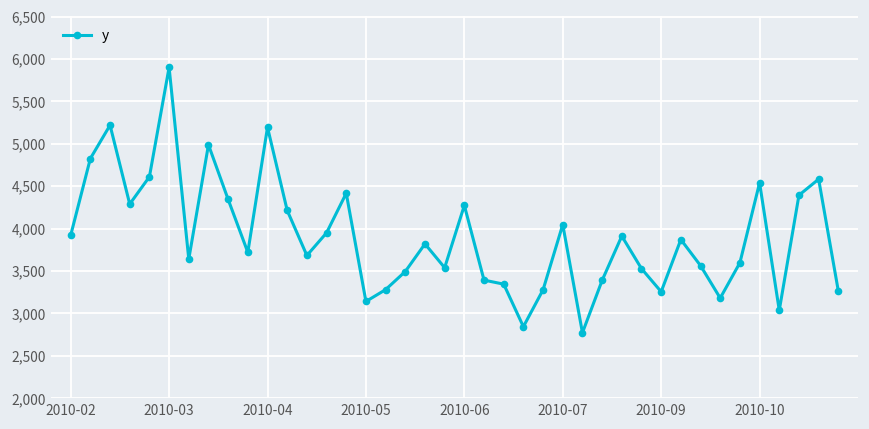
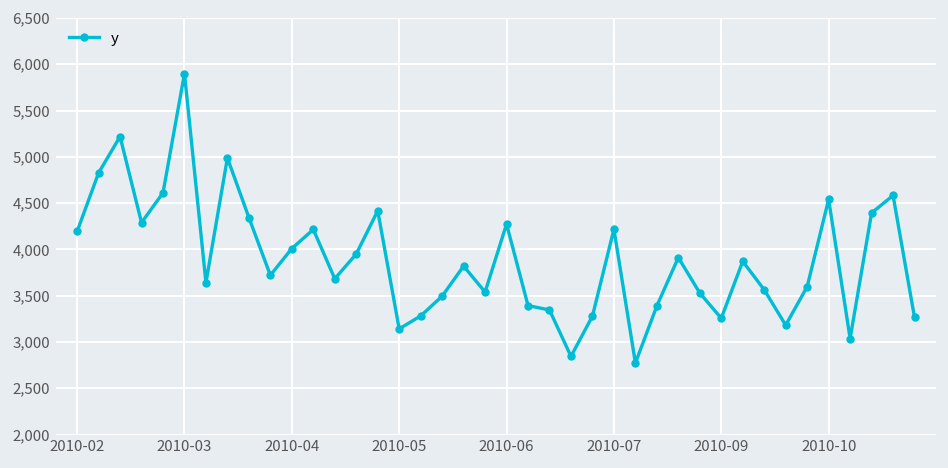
2010-02: 3,900 -> 4,200
2010-04: 5,200 -> 4,000
2010-07: 4,000 -> 4,200
